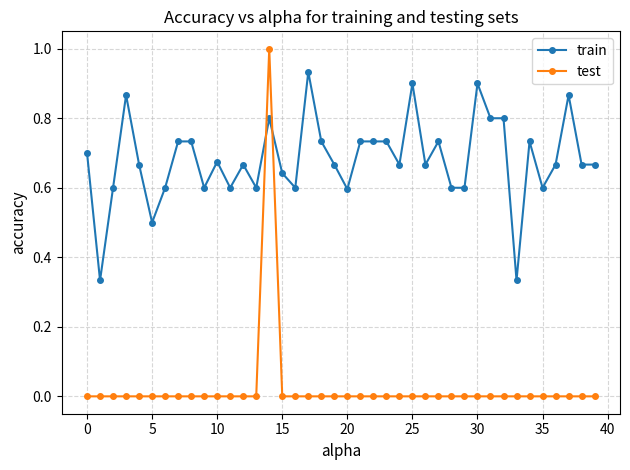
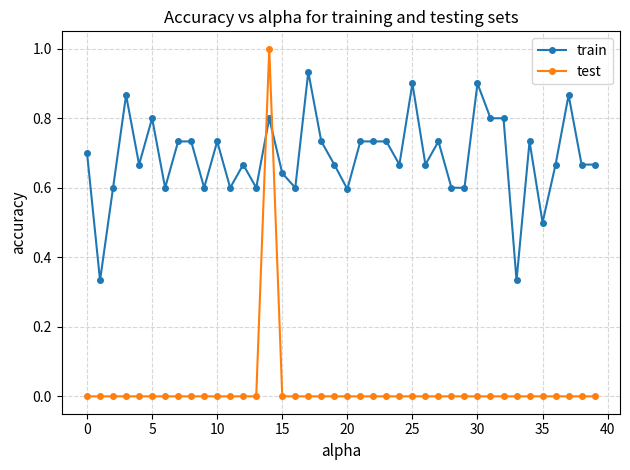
train, 5: 0.5 -> 0.8
train, 10: 0.67 -> 0.73
train, 35: 0.6 -> 0.5
